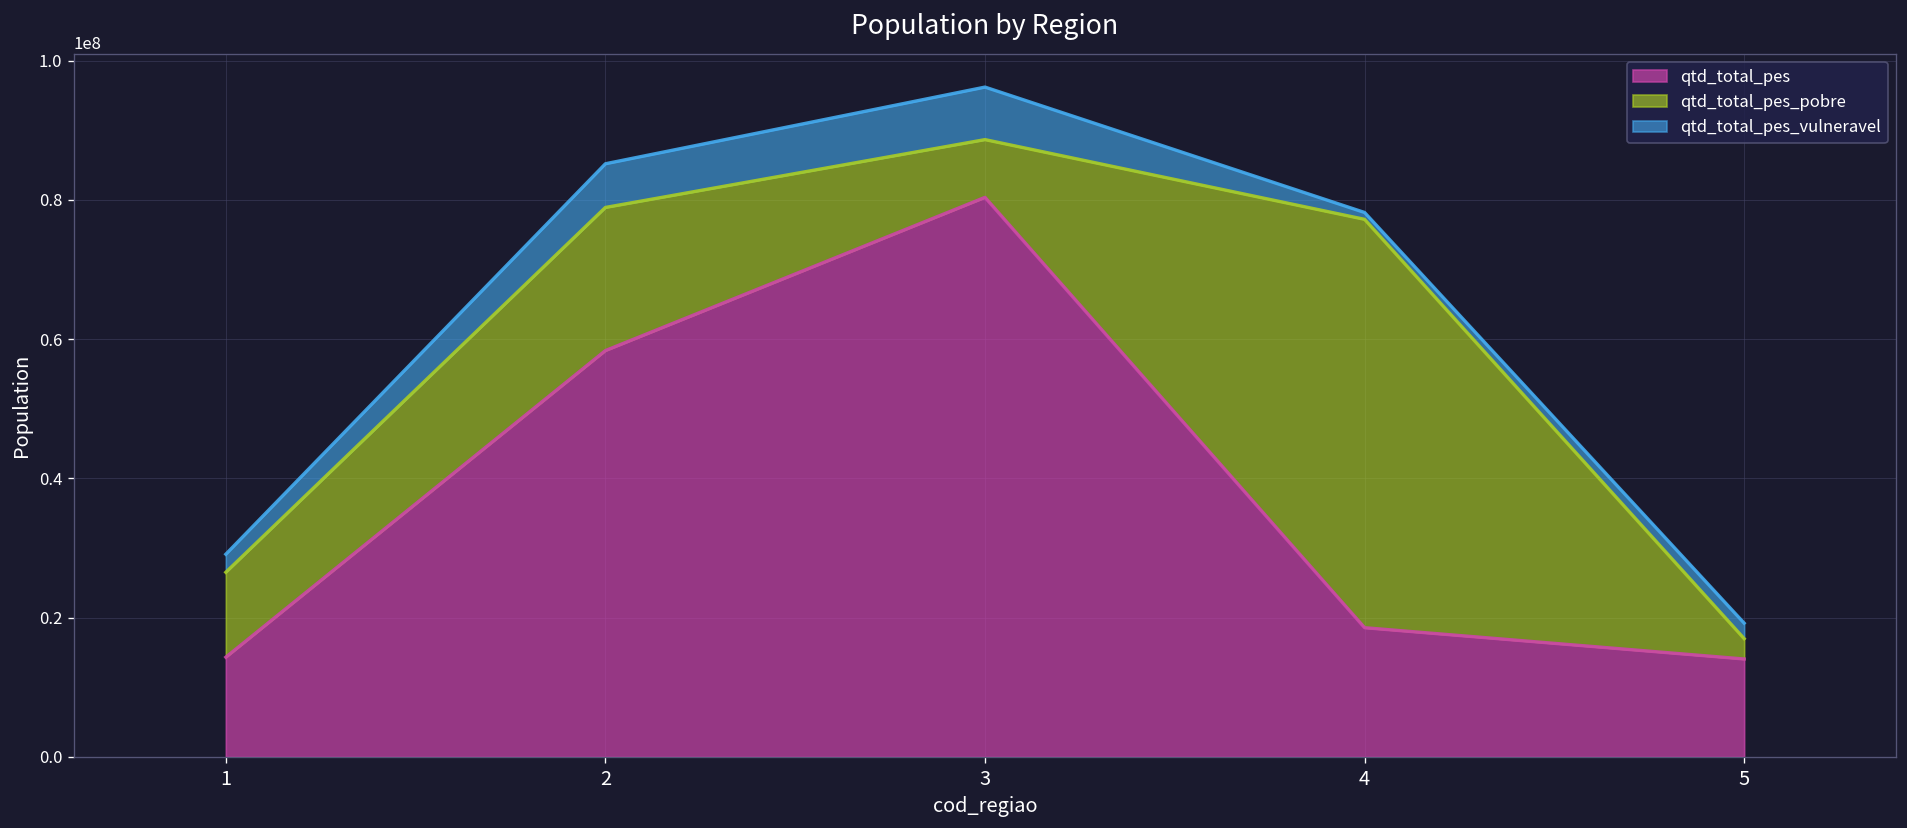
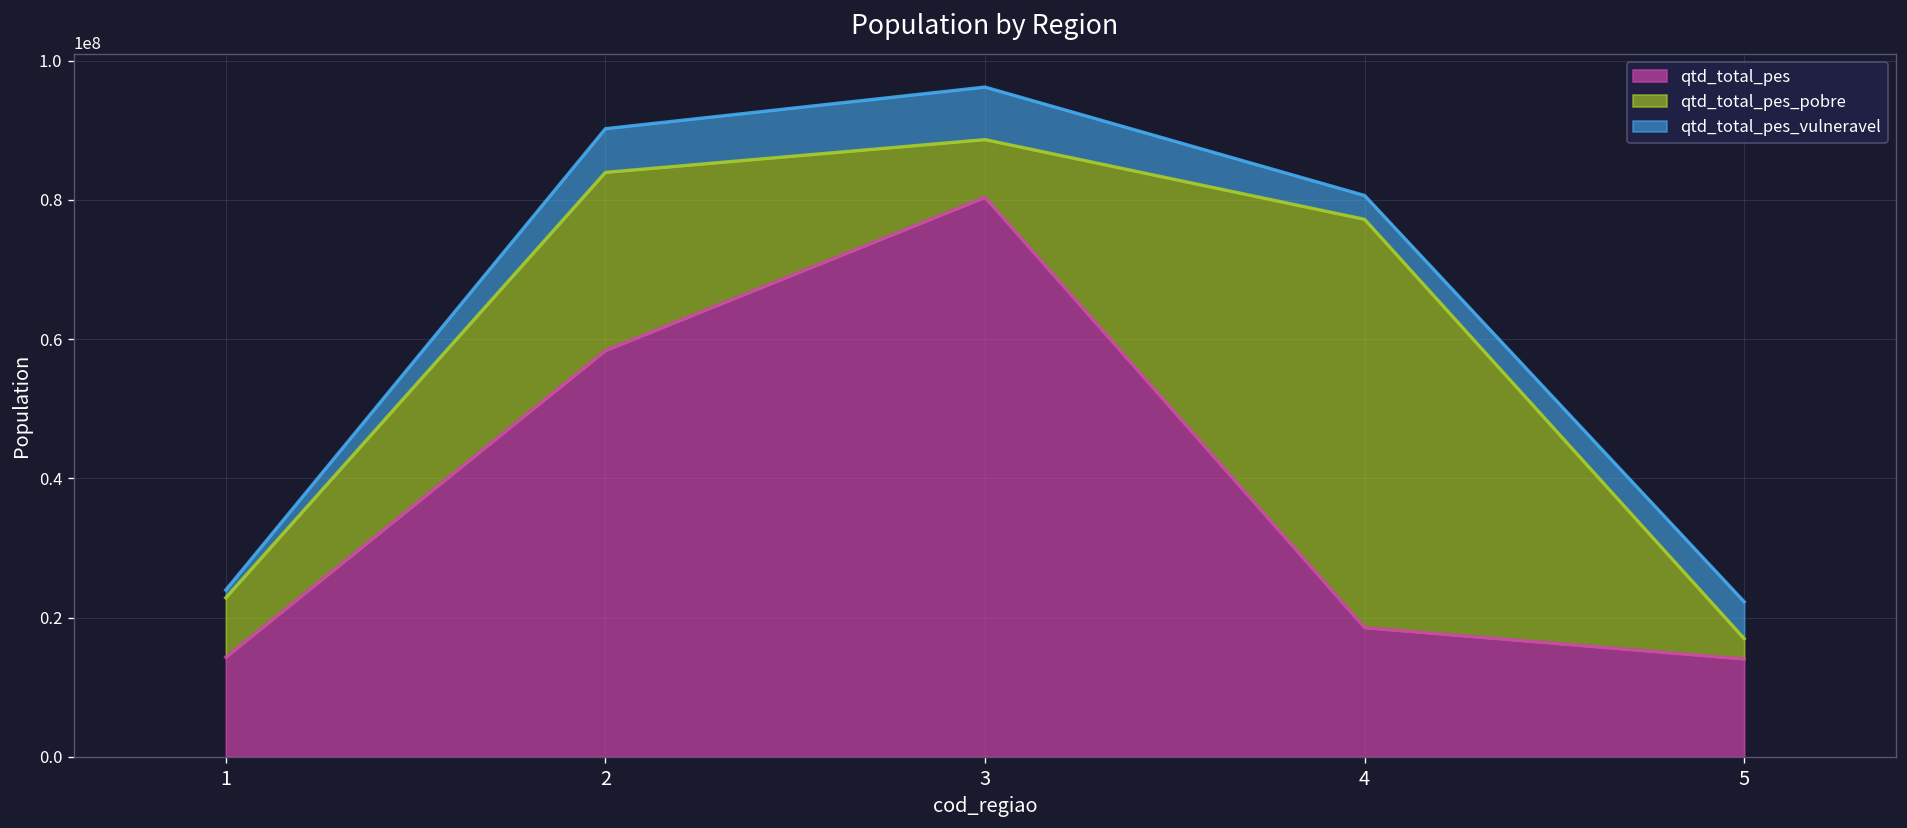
qtd_total_pes_pobre, 1: 12000000 -> 9000000
qtd_total_pes_vulneravel, 1: 3000000 -> 1000000
qtd_total_pes_pobre, 2: 21000000 -> 26000000
qtd_total_pes_vulneravel, 4: 1000000 -> 3000000
qtd_total_pes_vulneravel, 5: 2000000 -> 5000000
